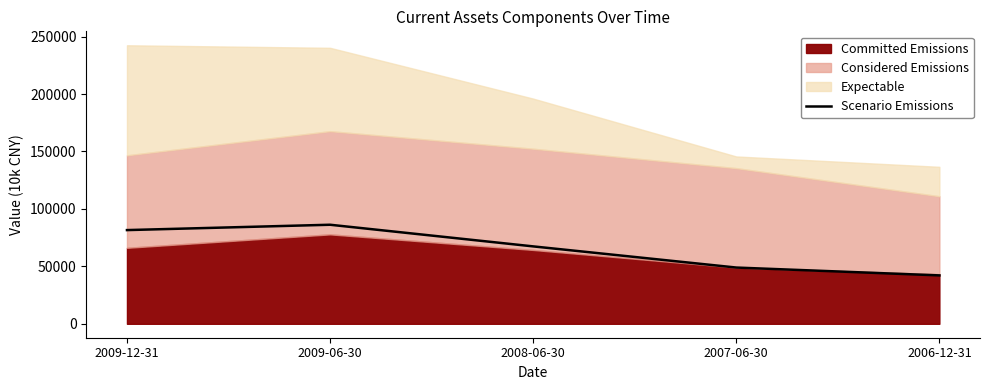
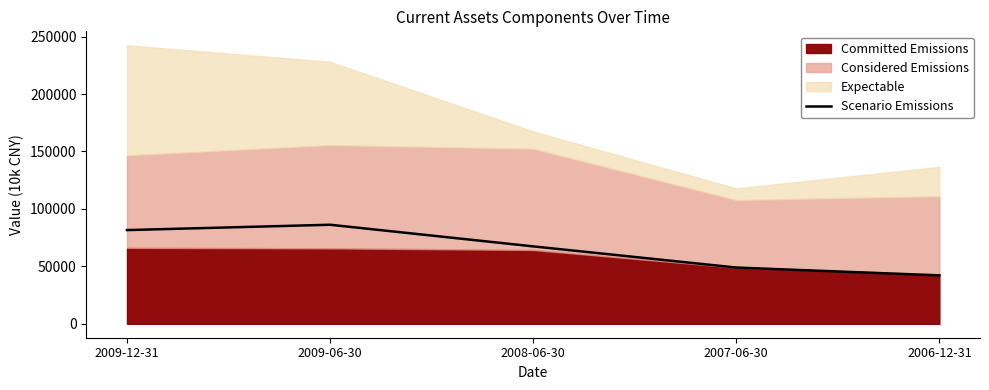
Committed Emissions, 2009-06-30: 78000 -> 66000
Expectable, 2008-06-30: 44000 -> 15000
Considered Emissions, 2007-06-30: 87000 -> 59000
